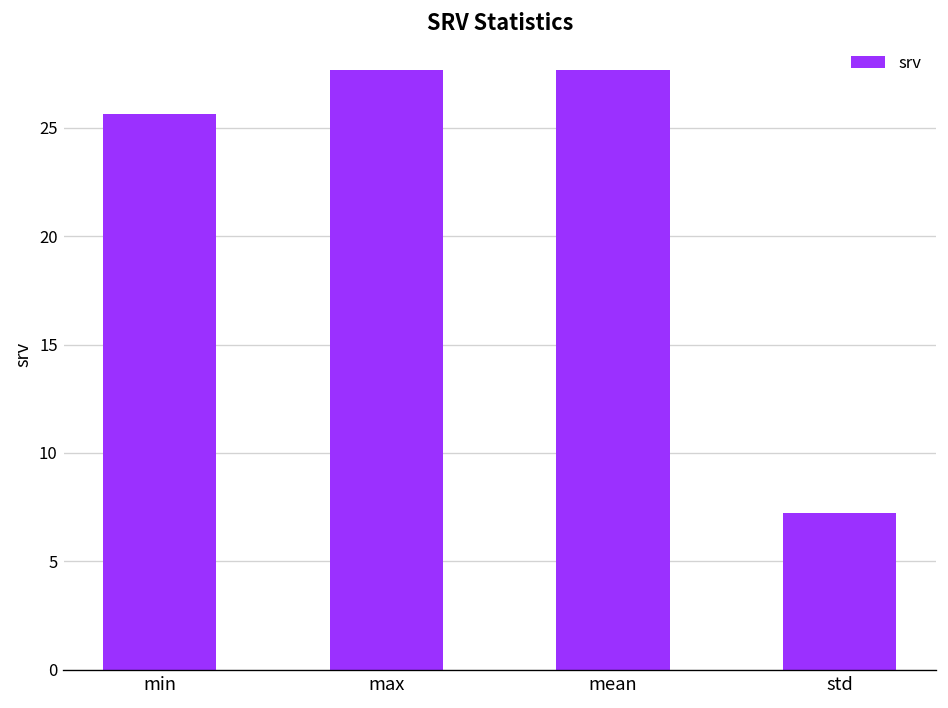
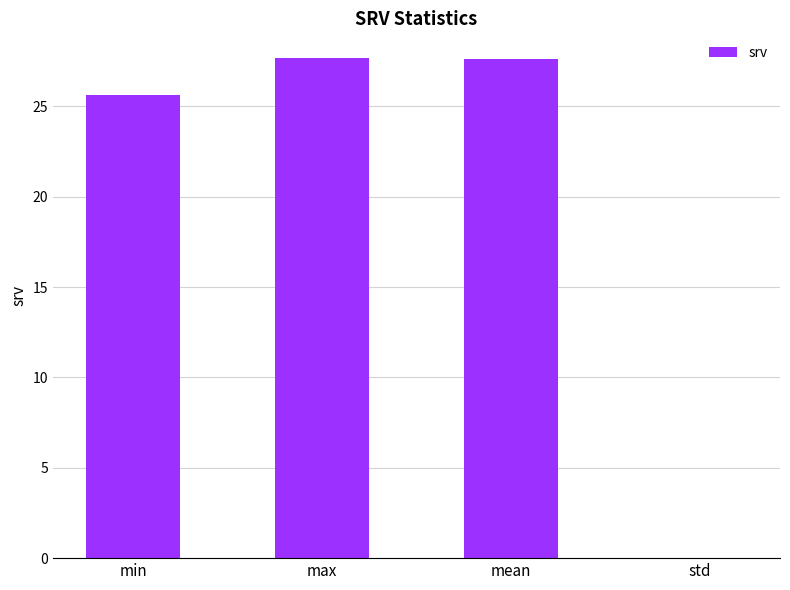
std: 7.2 -> 0.0
